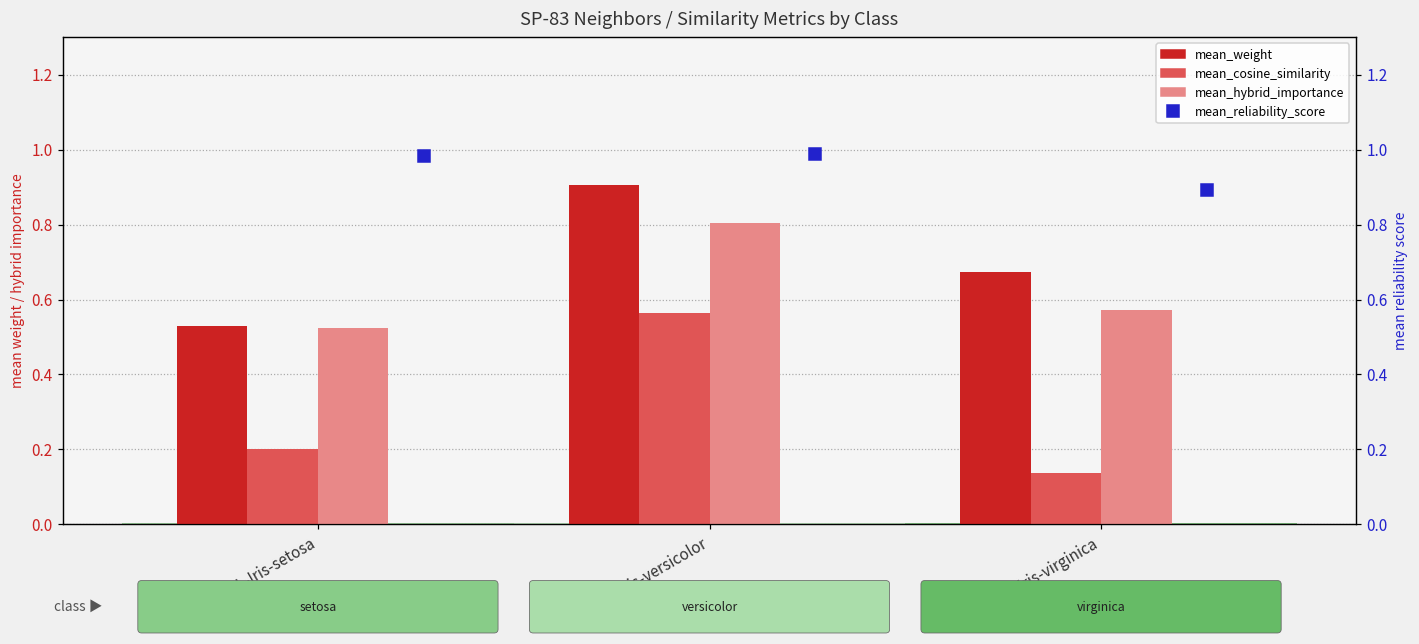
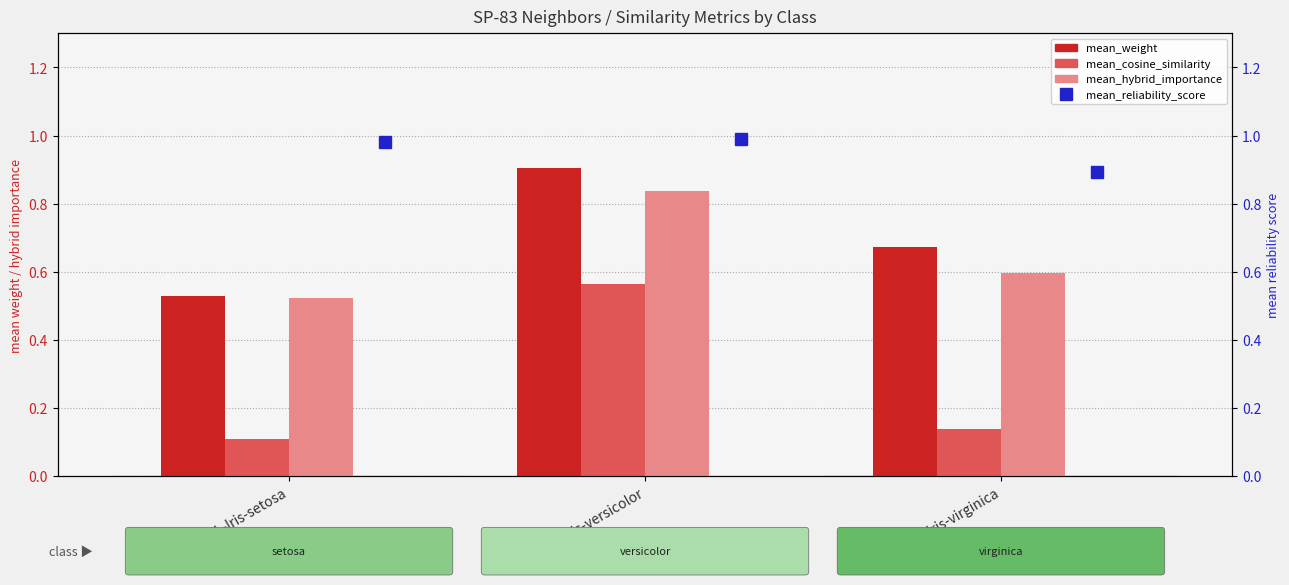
mean_cosine_similarity, CL-Iris-setosa: 0.20 -> 0.11
mean_hybrid_importance, CL-Iris-versicolor: 0.80 -> 0.84
mean_hybrid_importance, CL-Iris-virginica: 0.57 -> 0.60
